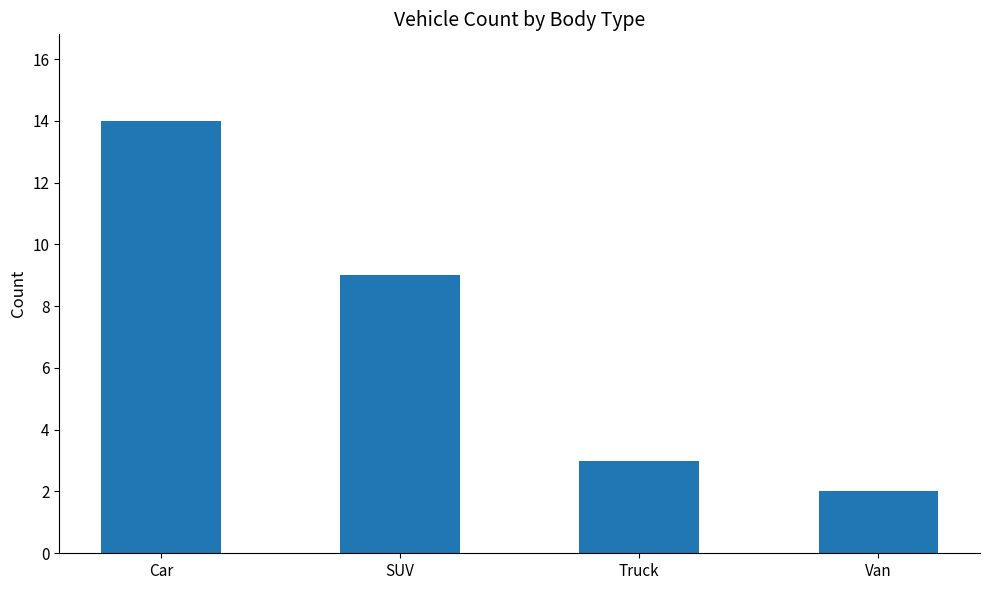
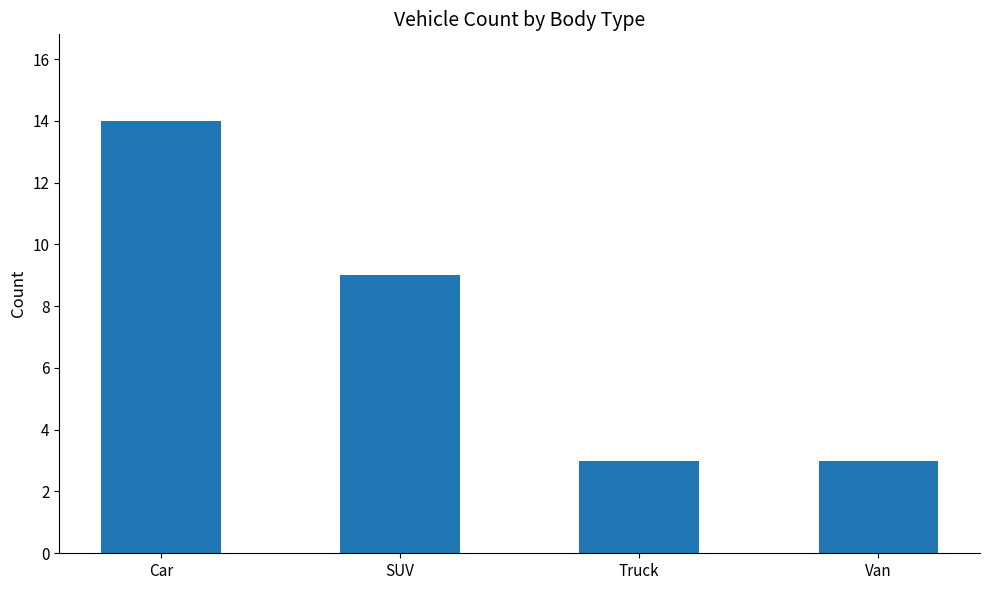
Van: 2 -> 3
